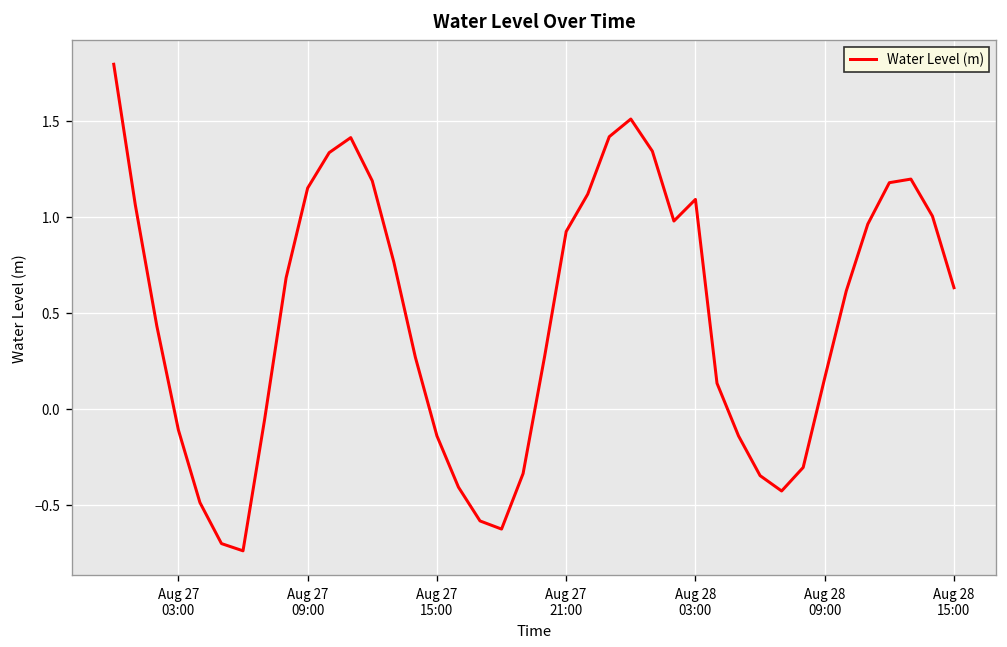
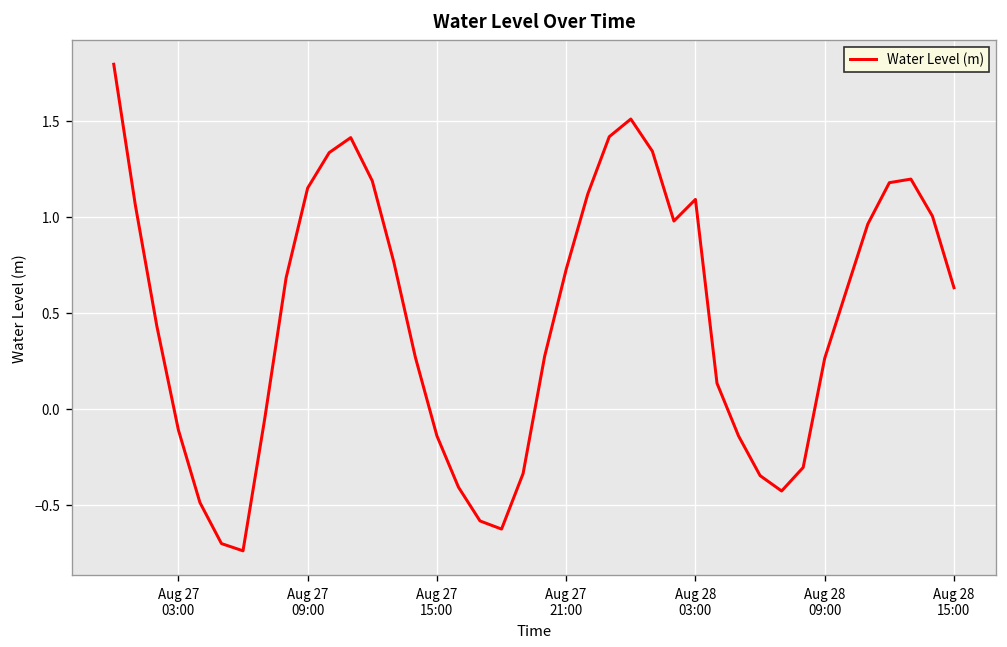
Aug 27 21:00: 0.92 -> 0.73
Aug 28 09:00: 0.16 -> 0.26
